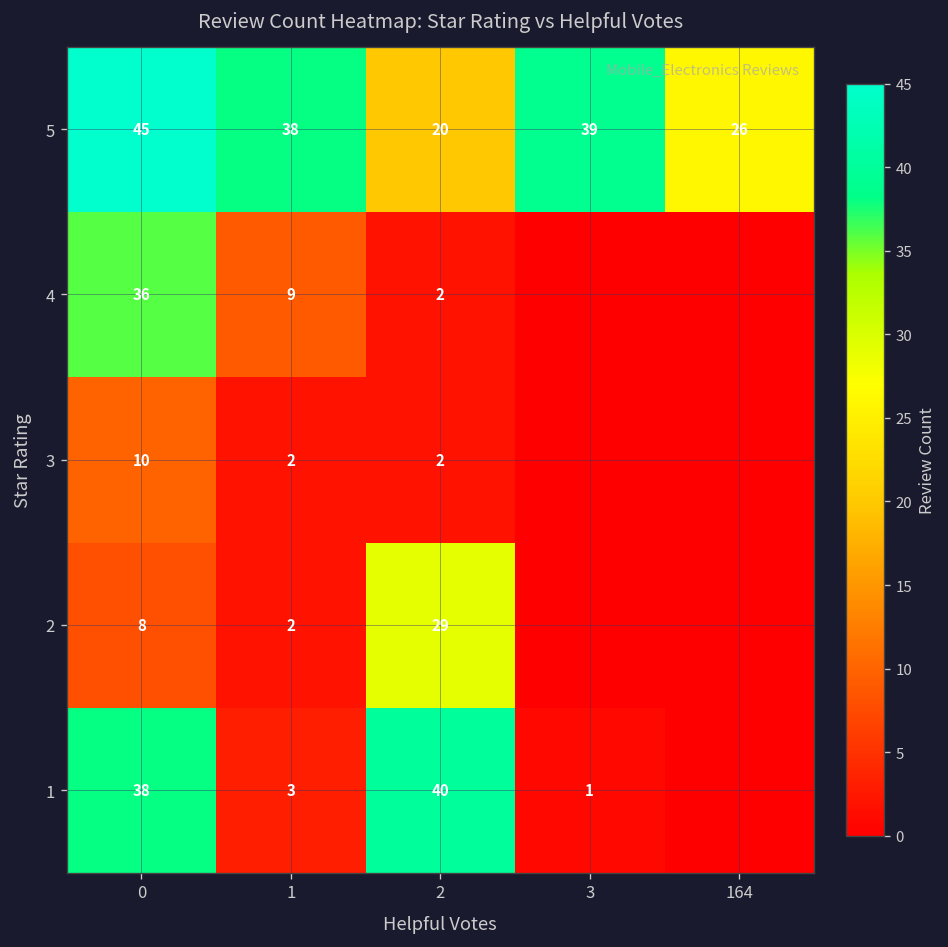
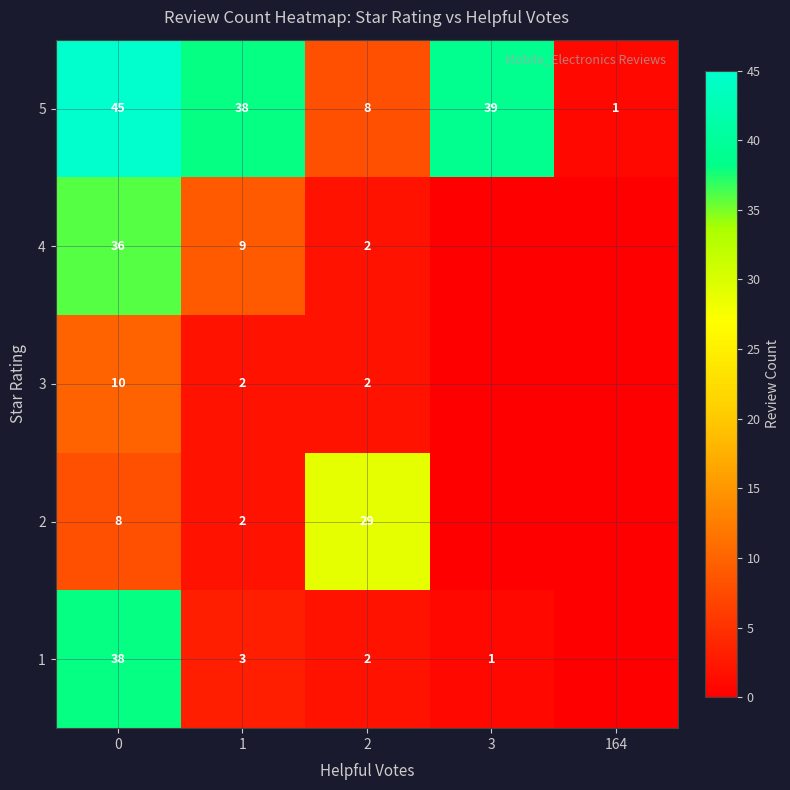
5, 2: 20 -> 8
5, 164: 26 -> 1
1, 2: 40 -> 2
